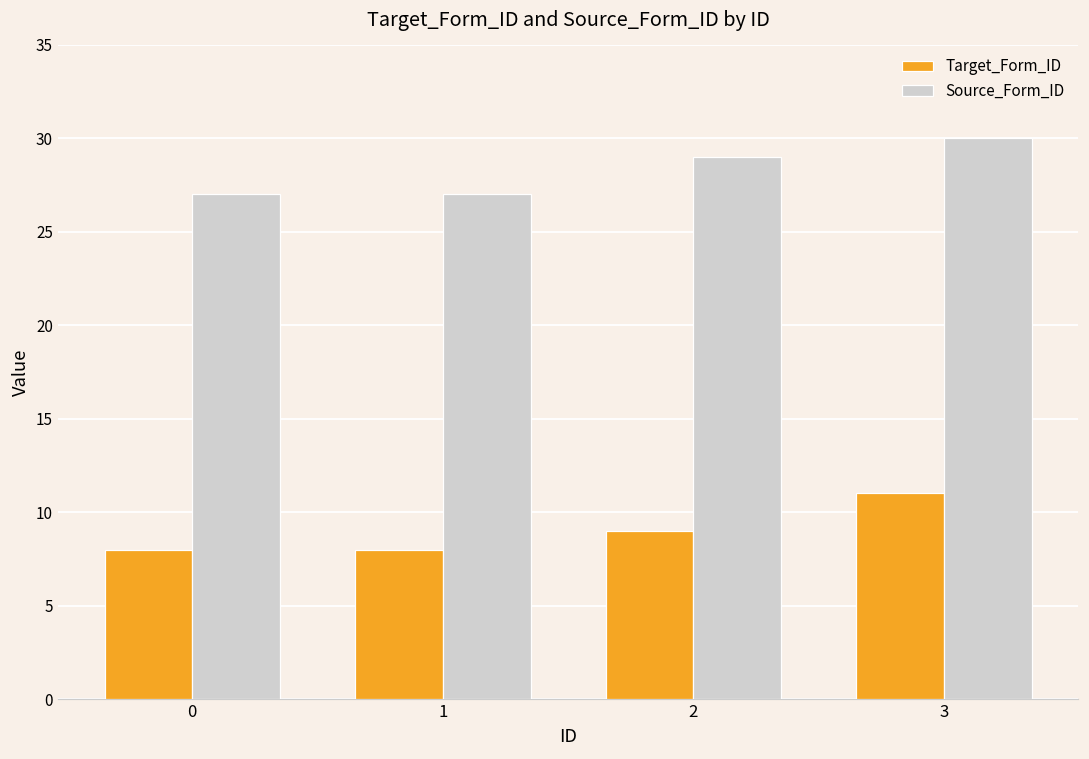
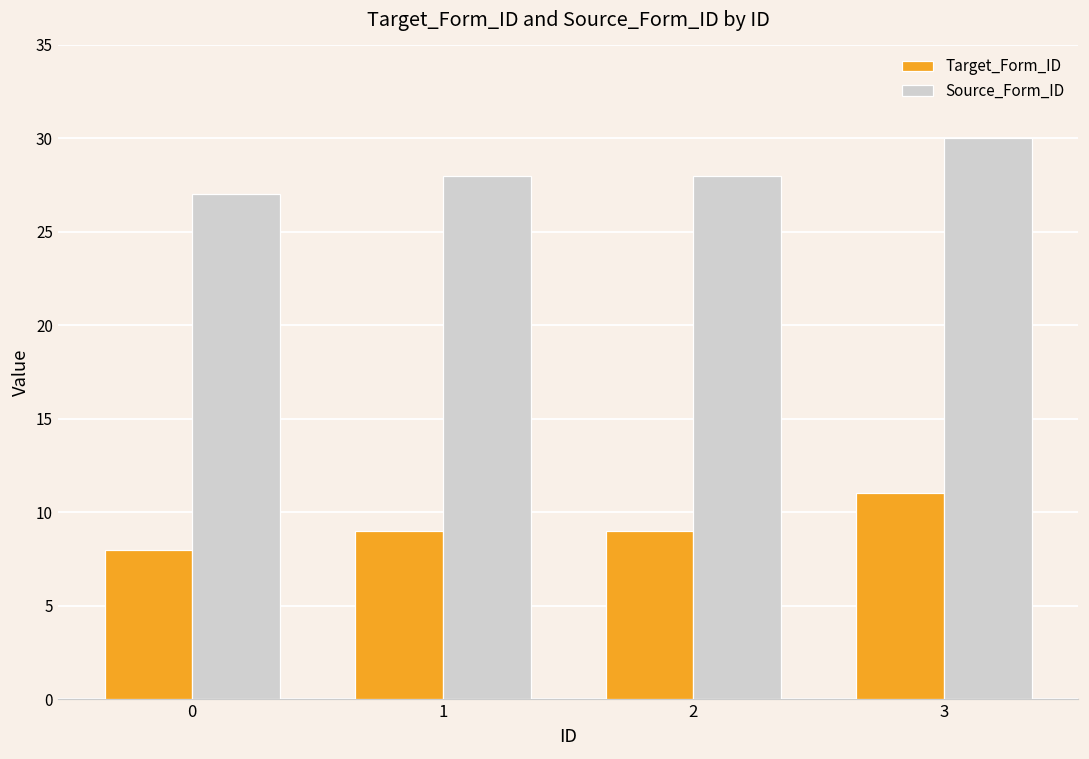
Target_Form_ID, 1: 8 -> 9
Source_Form_ID, 1: 27 -> 28
Source_Form_ID, 2: 29 -> 28
